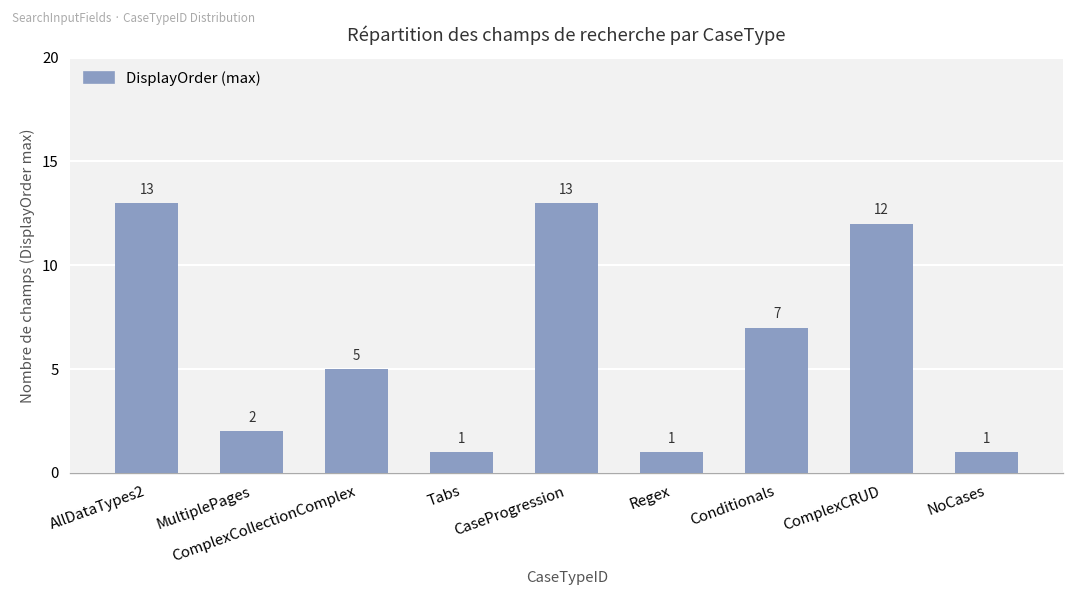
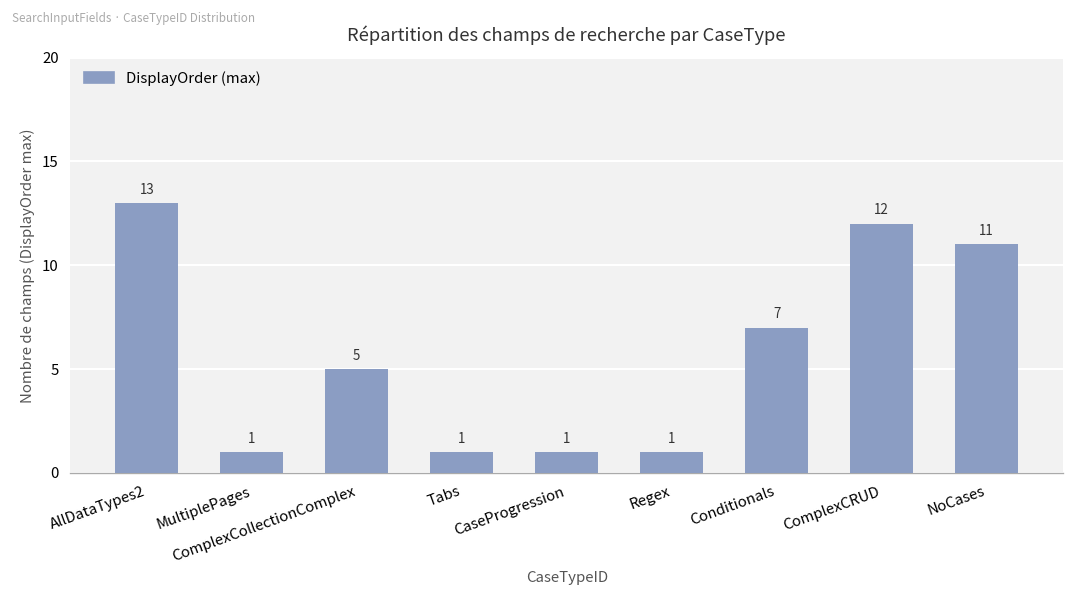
MultiplePages: 2 -> 1
CaseProgression: 13 -> 1
NoCases: 1 -> 11
